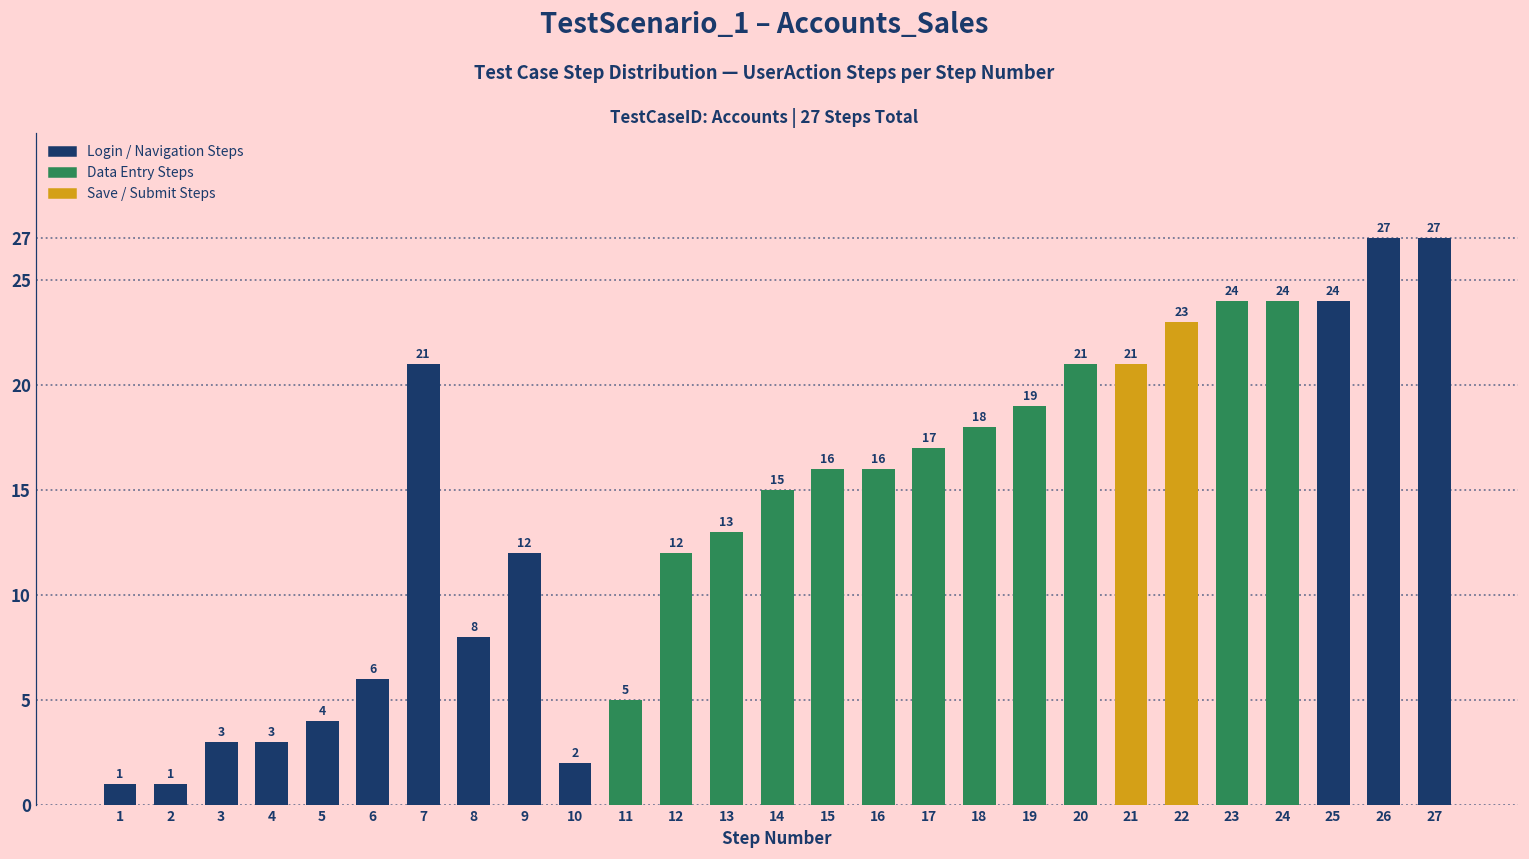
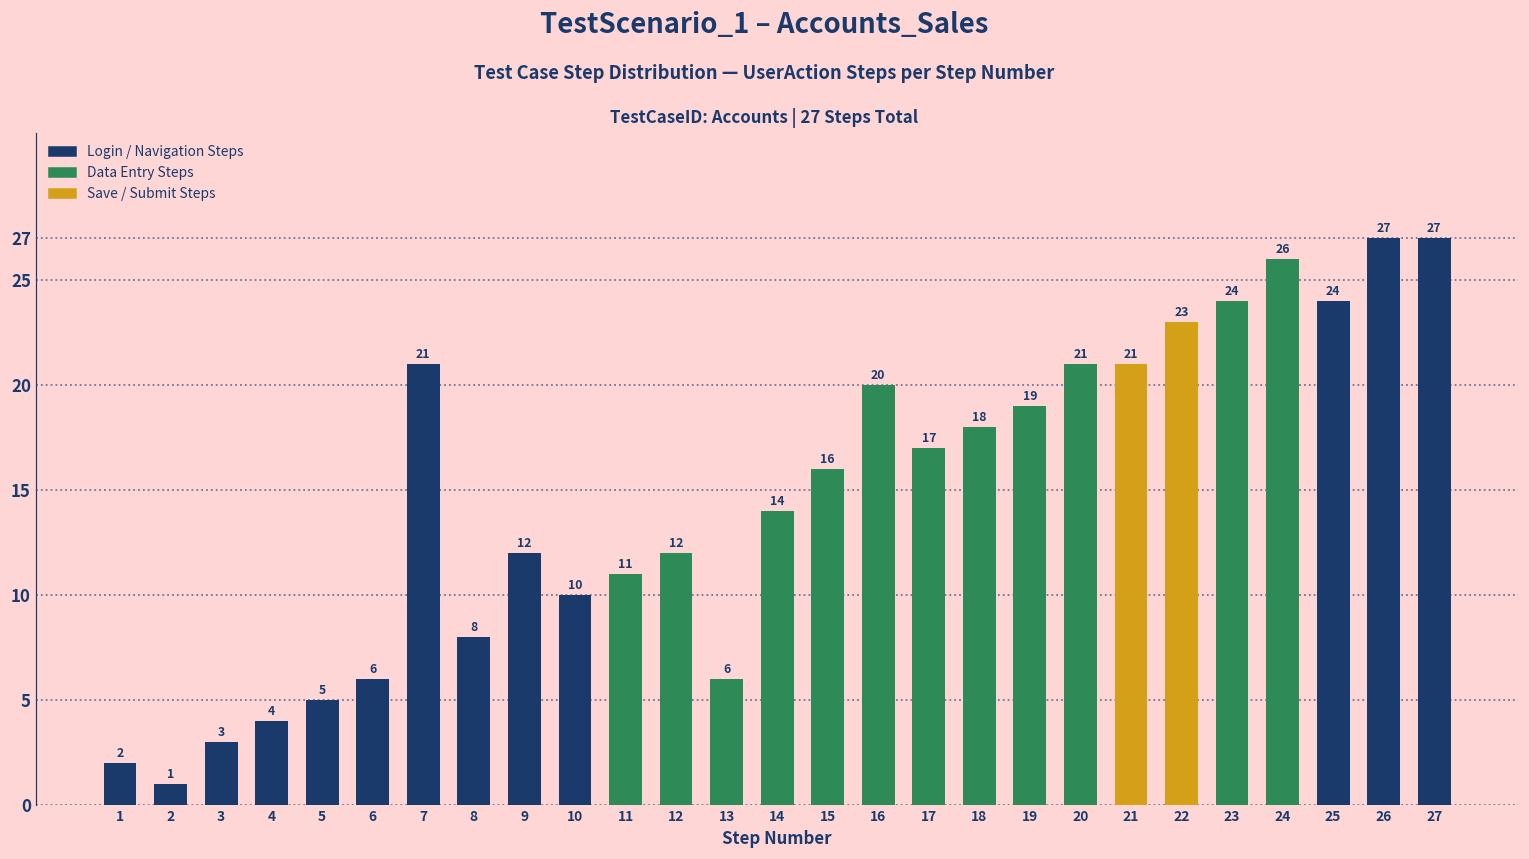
1: 1 -> 2
4: 3 -> 4
5: 4 -> 5
10: 2 -> 10
11: 5 -> 11
13: 13 -> 6
14: 15 -> 14
16: 16 -> 20
24: 24 -> 26
